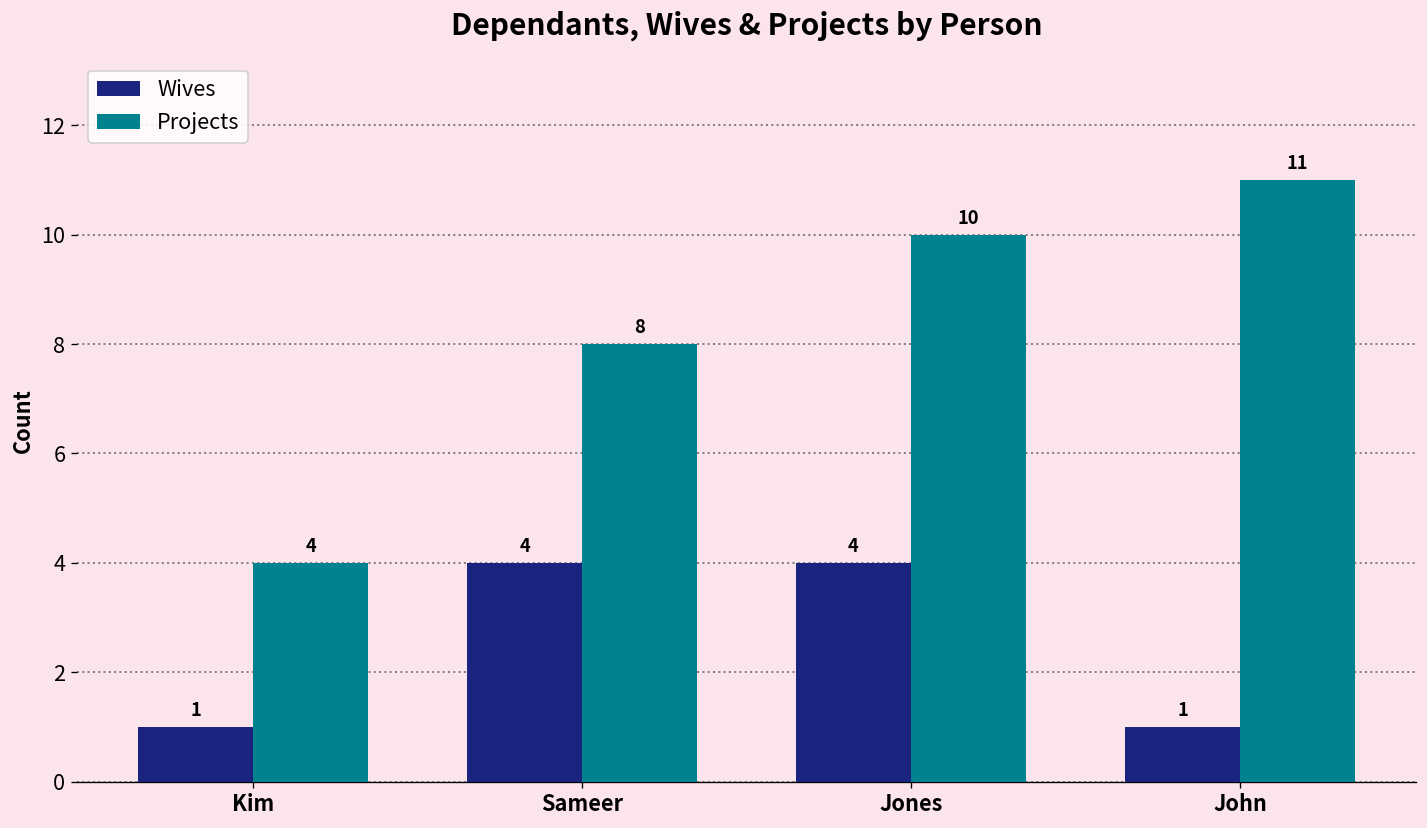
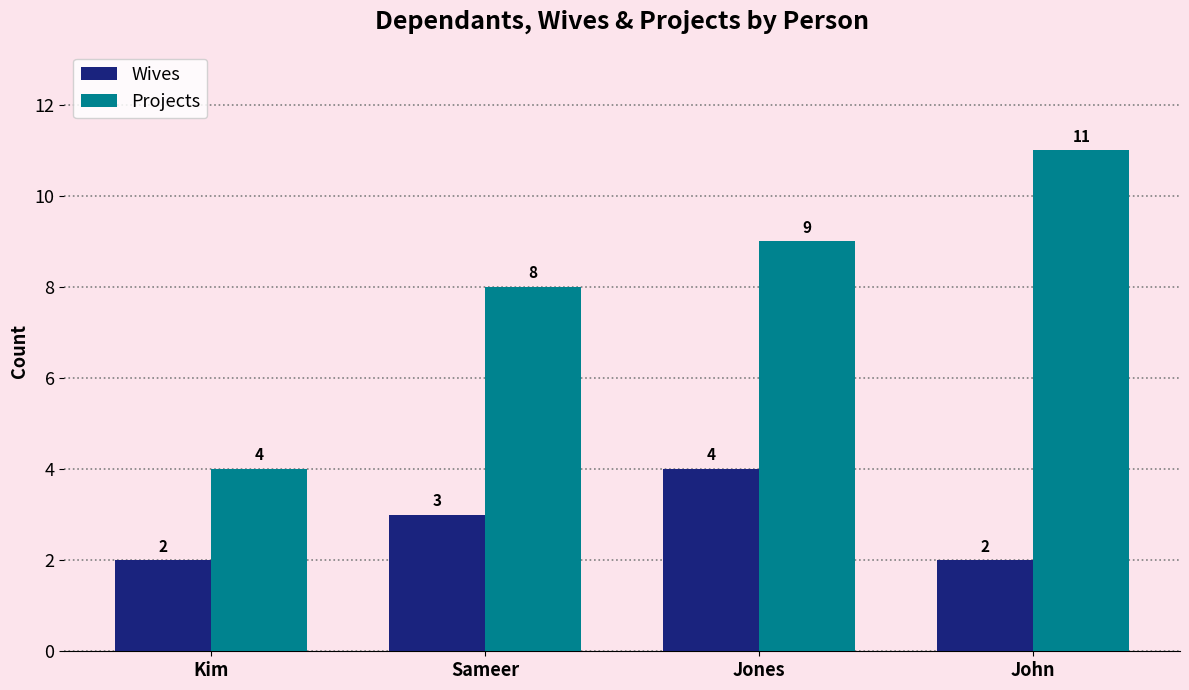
Wives, Kim: 1 -> 2
Wives, Sameer: 4 -> 3
Projects, Jones: 10 -> 9
Wives, John: 1 -> 2
